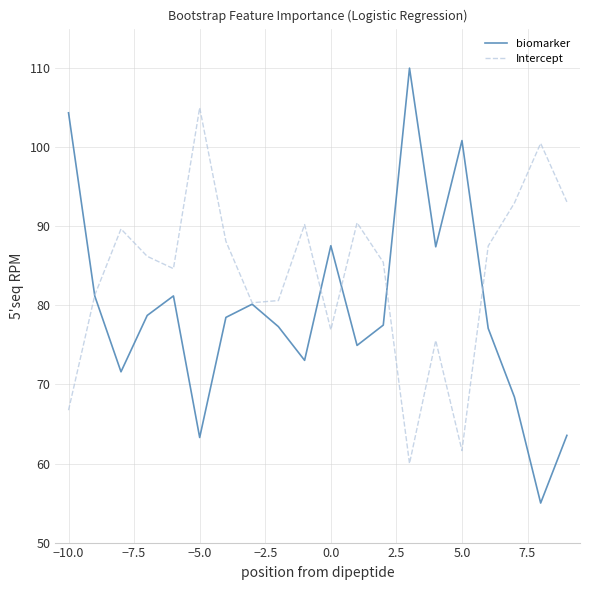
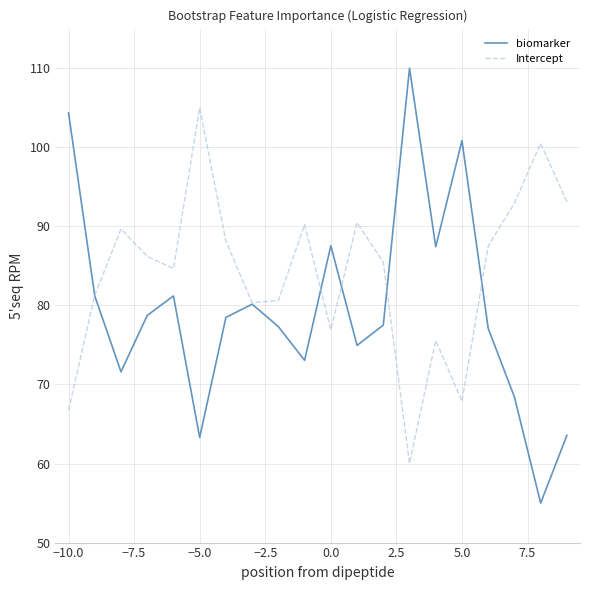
Intercept, 5.0: 62 -> 68
